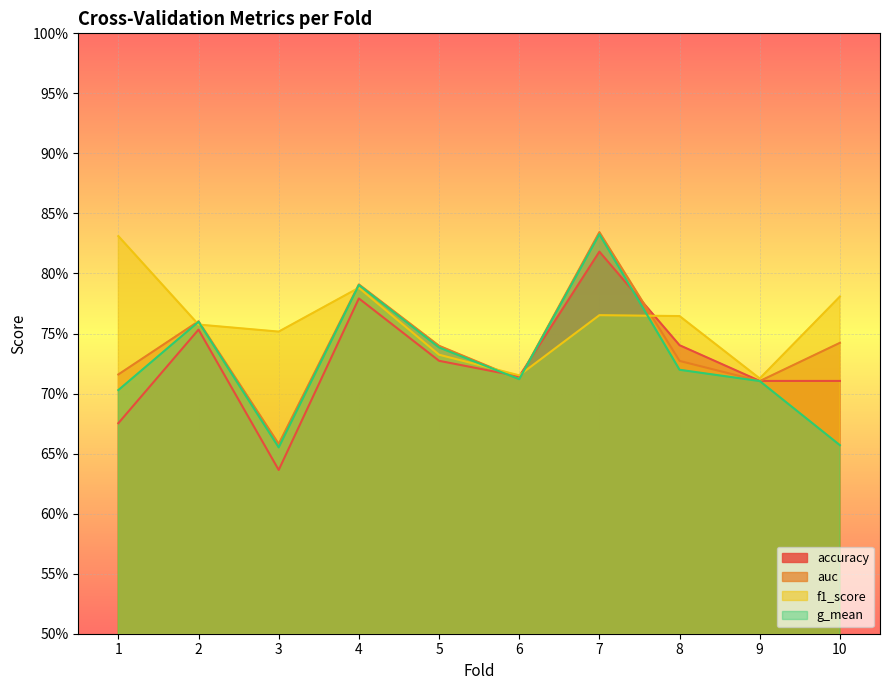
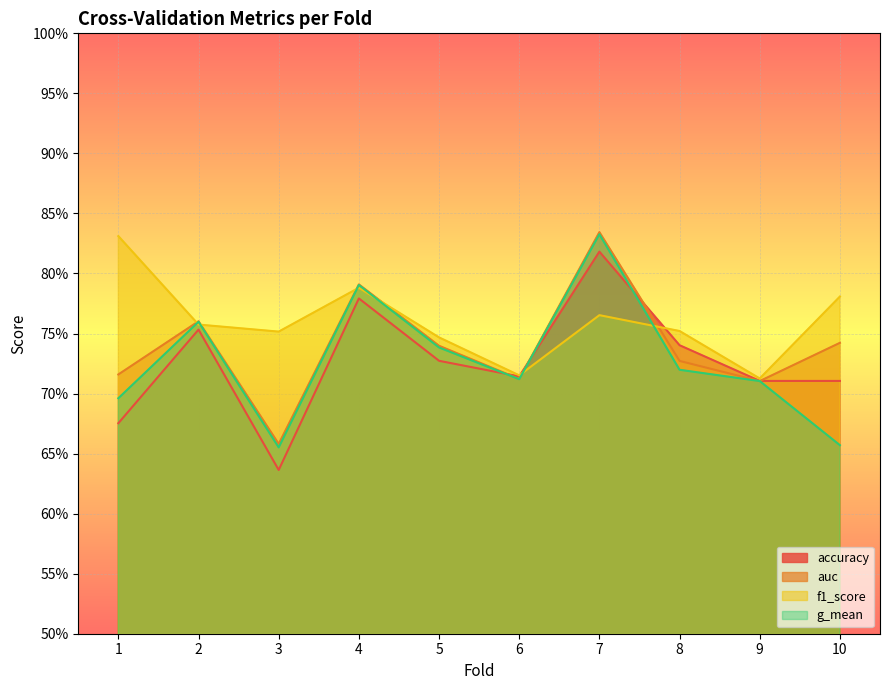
g_mean, 1: 70.3% -> 69.6%
f1_score, 5: 73.2% -> 74.7%
f1_score, 8: 76.5% -> 75.2%
